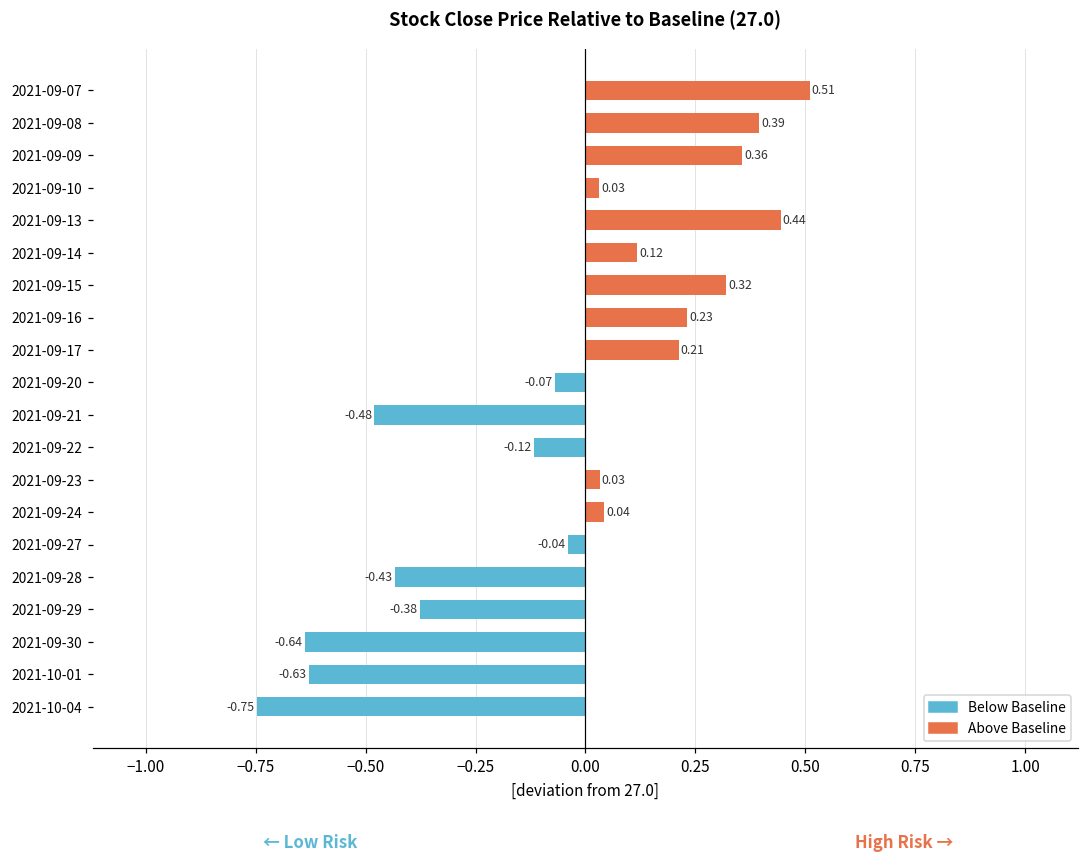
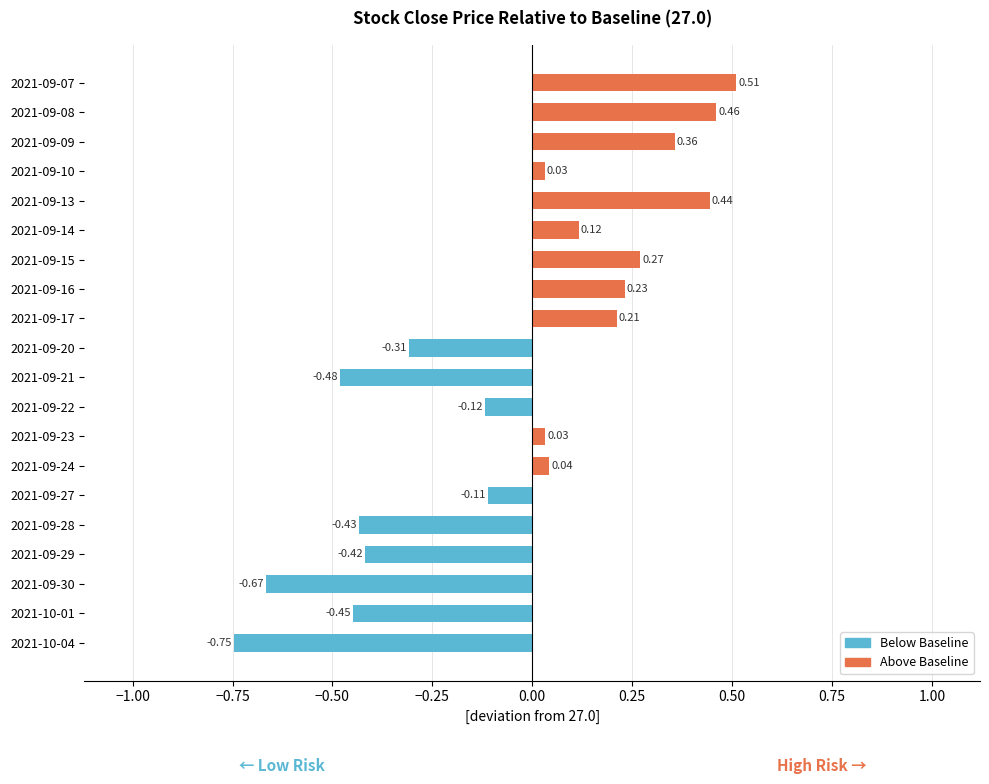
2021-09-08: 0.39 -> 0.46
2021-09-15: 0.32 -> 0.27
2021-09-20: -0.07 -> -0.31
2021-09-27: -0.04 -> -0.11
2021-09-29: -0.38 -> -0.42
2021-09-30: -0.64 -> -0.67
2021-10-01: -0.63 -> -0.45
